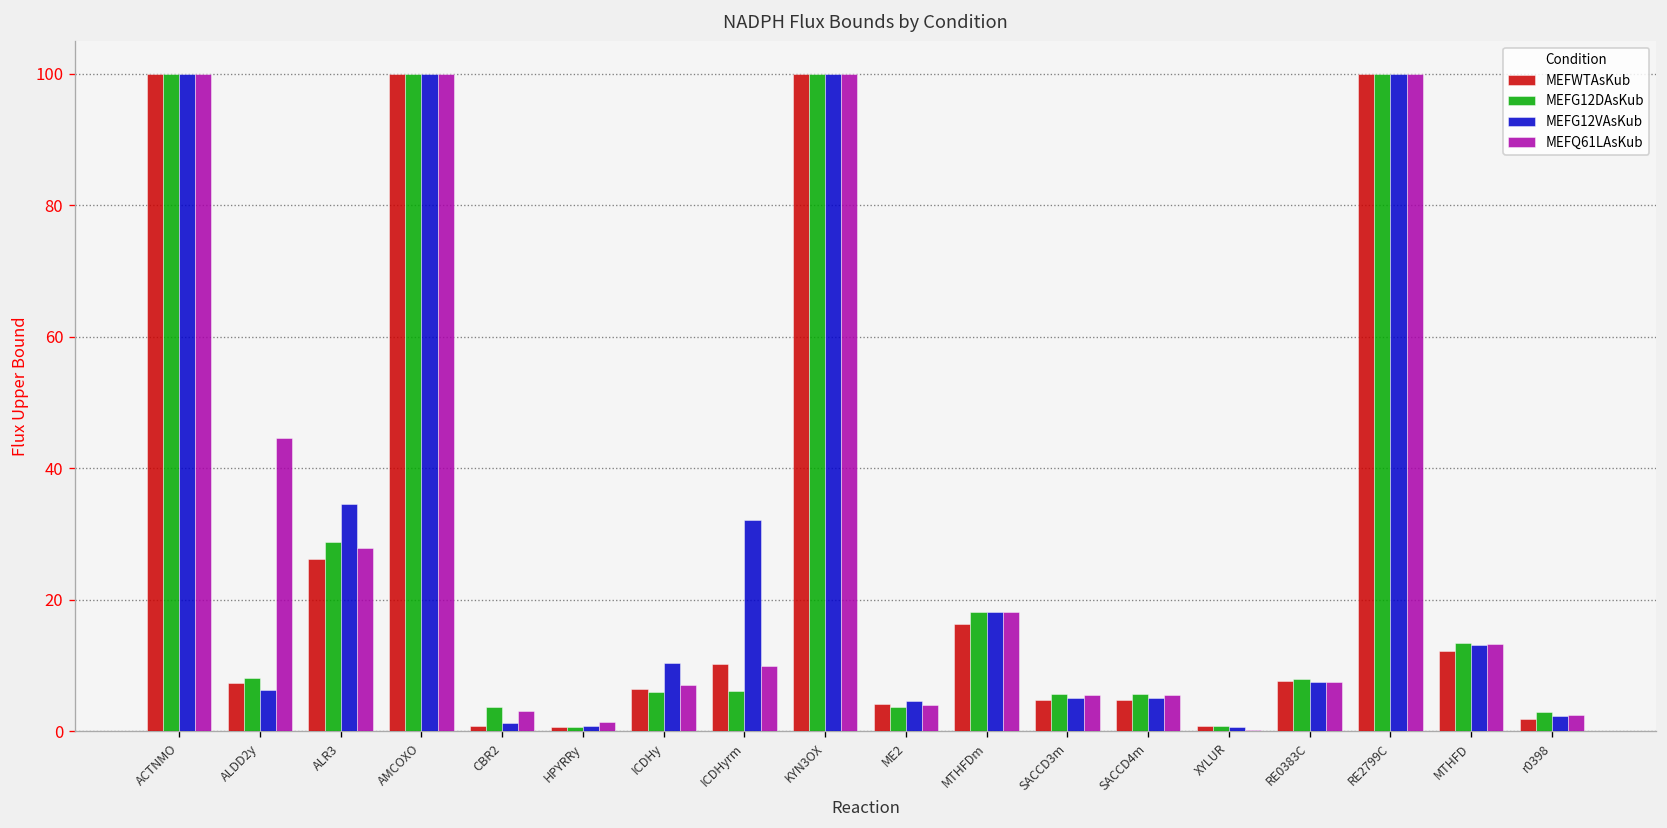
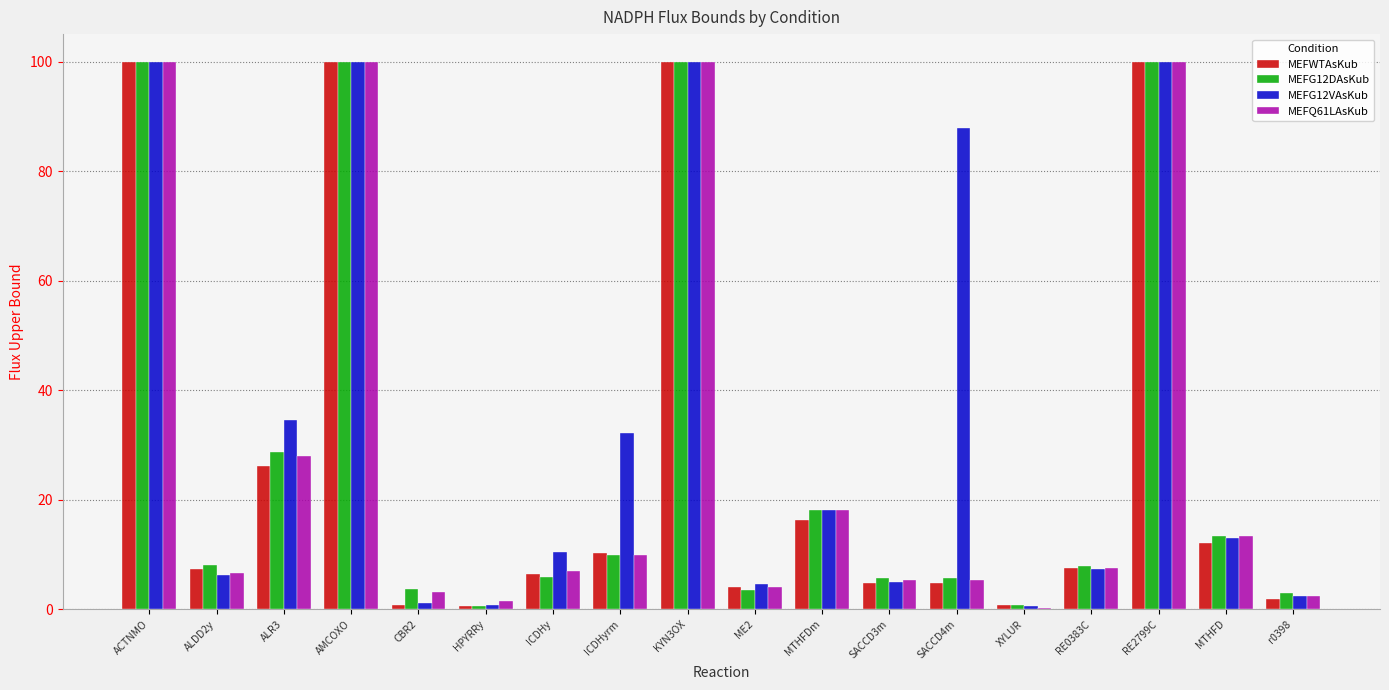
MEFQ61LAsKub, ALDD2y: 45 -> 7
MEFG12DAsKub, ICDHyrm: 6 -> 10
MEFG12VAsKub, SACCD4m: 5 -> 88
